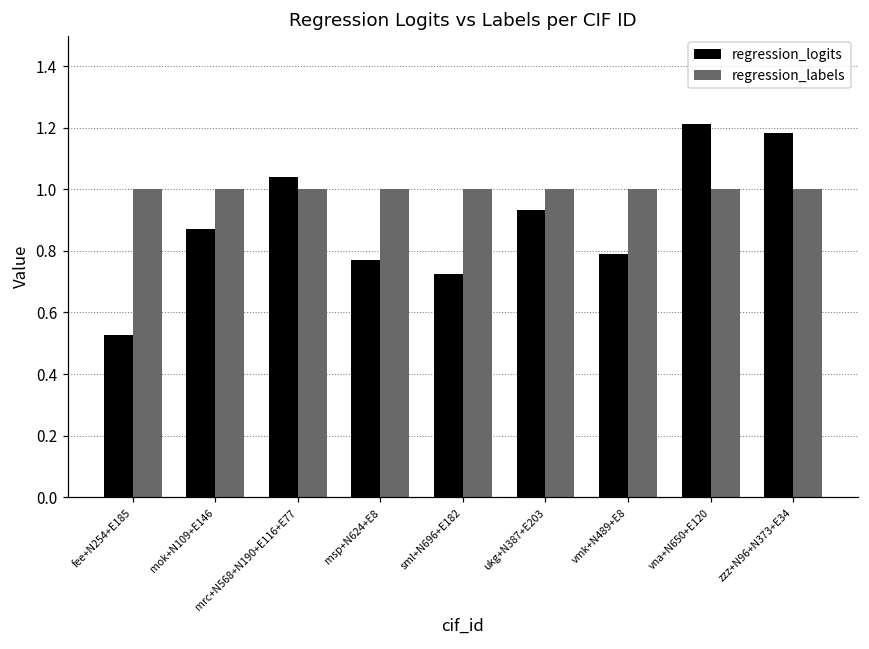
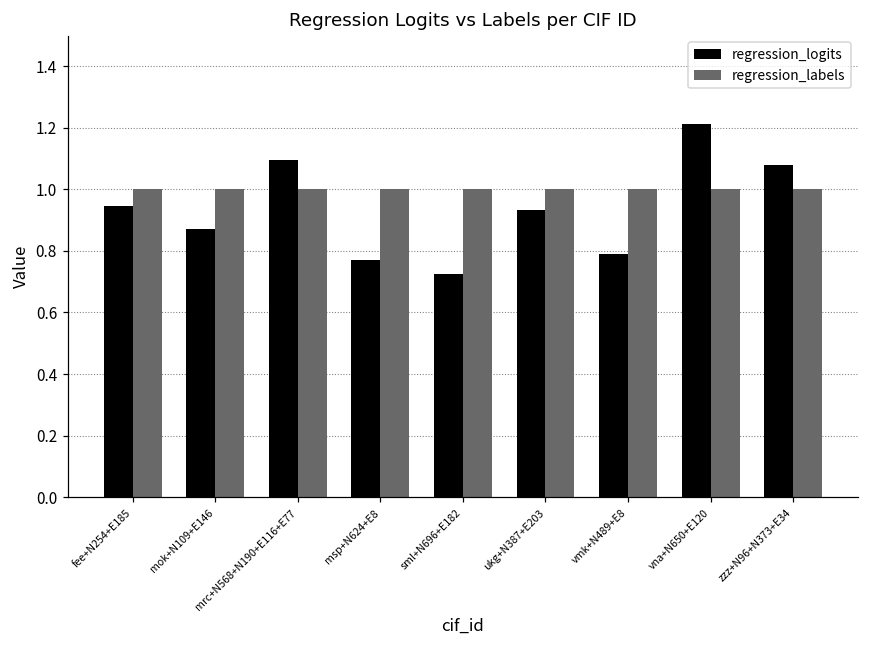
regression_logits, fee+N254+E185: 0.53 -> 0.95
regression_logits, mrc+N568+N190+E116+E77: 1.04 -> 1.09
regression_logits, zzz+N96+N373+E34: 1.18 -> 1.08
